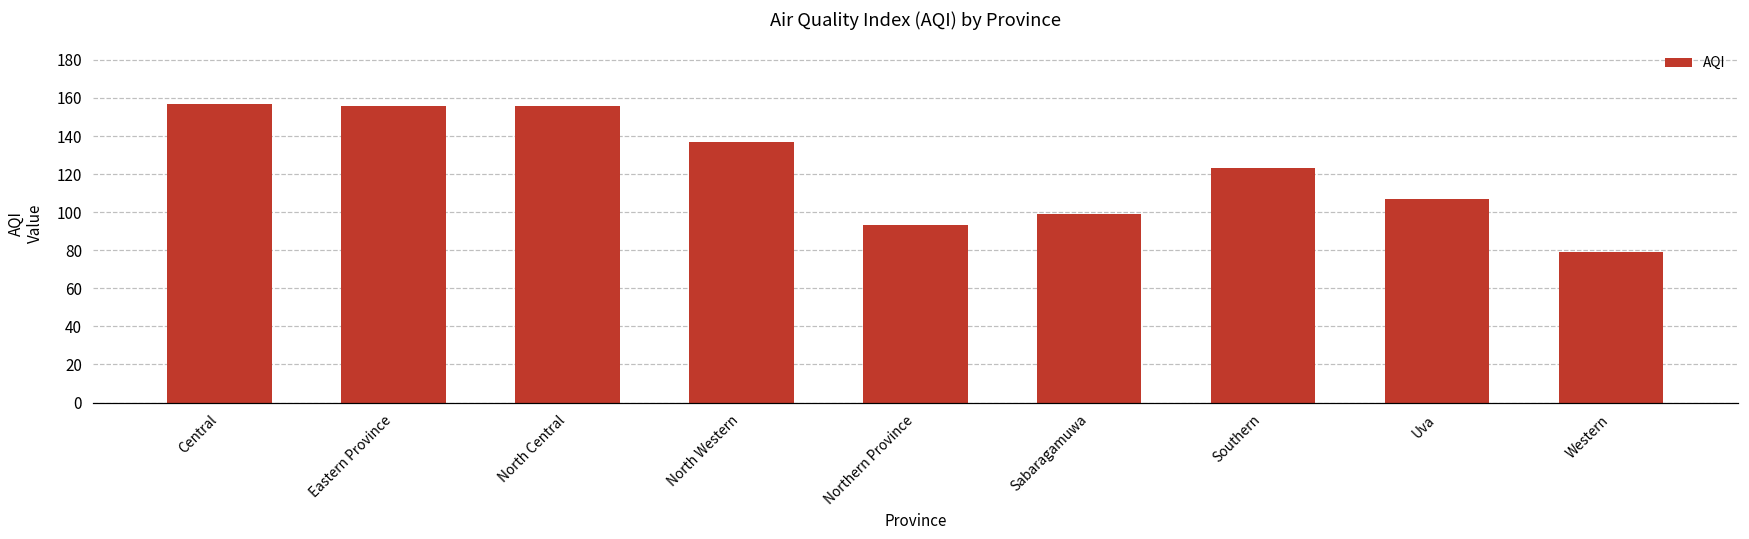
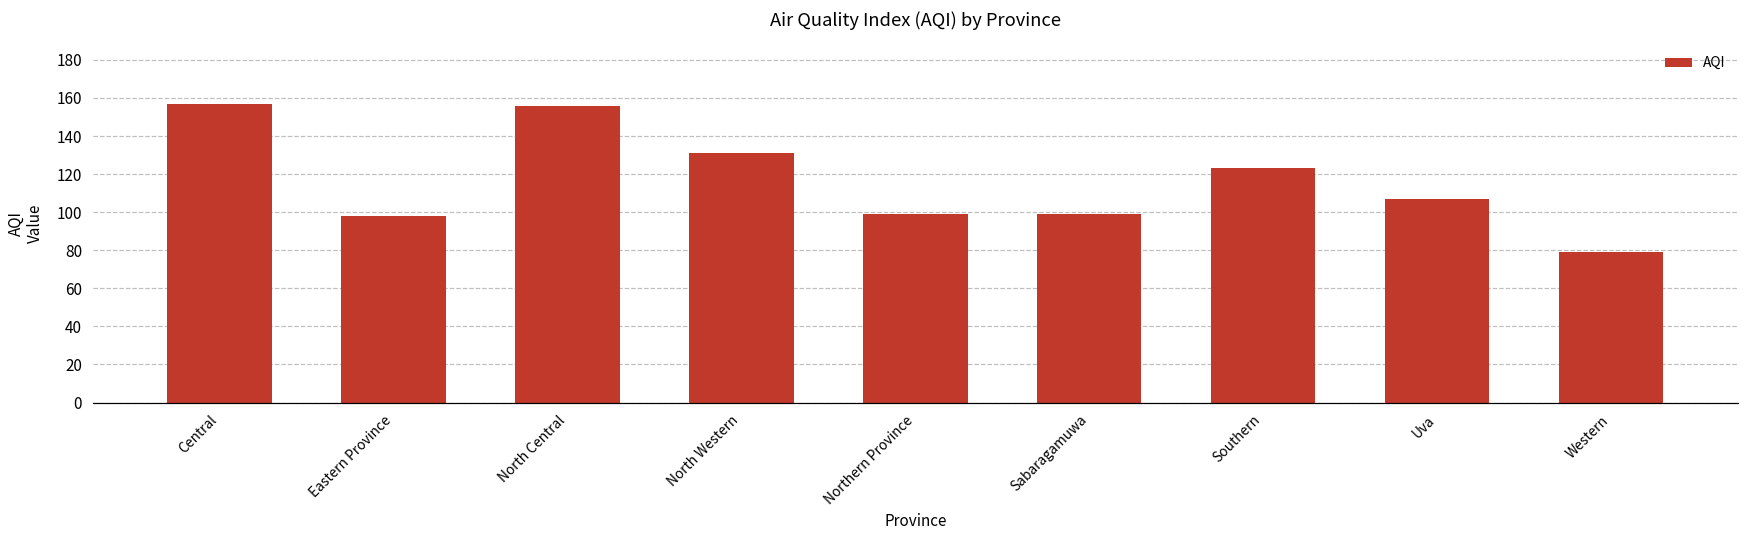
Eastern Province: 156 -> 98
North Western: 137 -> 131
Northern Province: 93 -> 99
